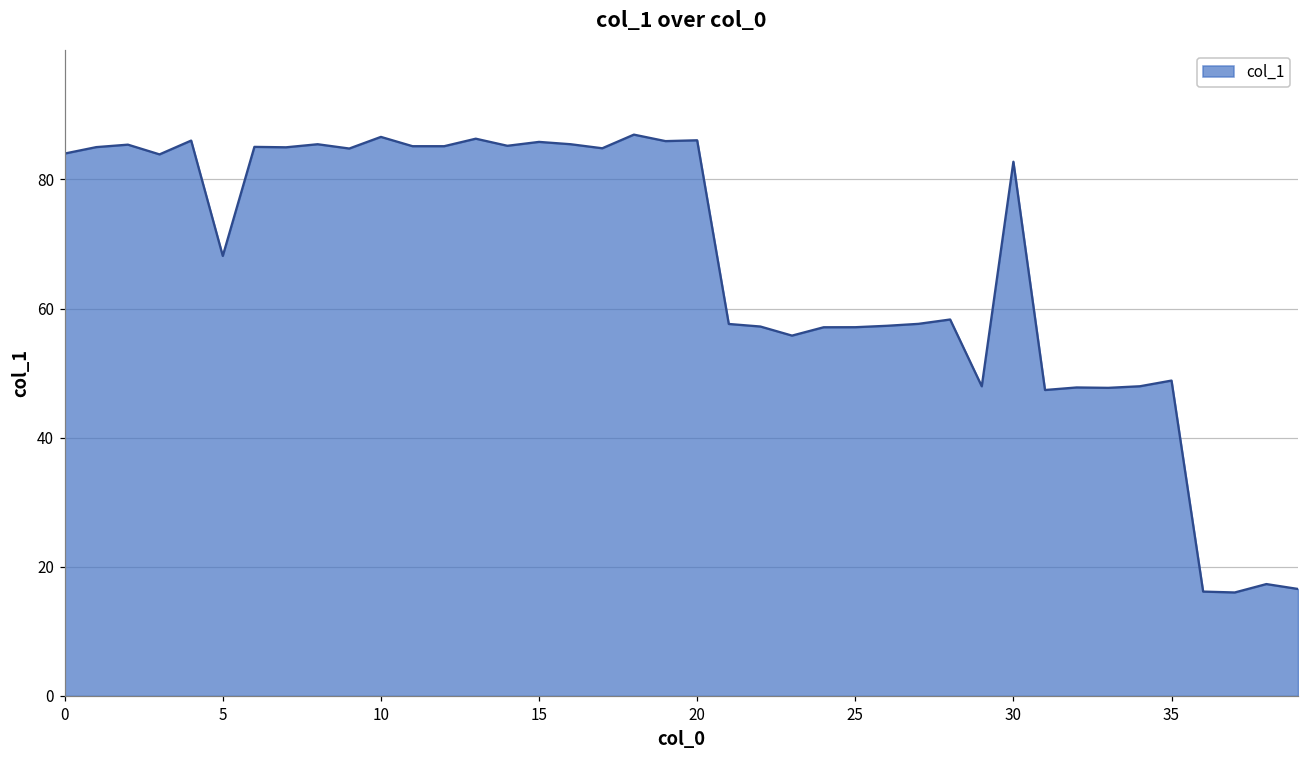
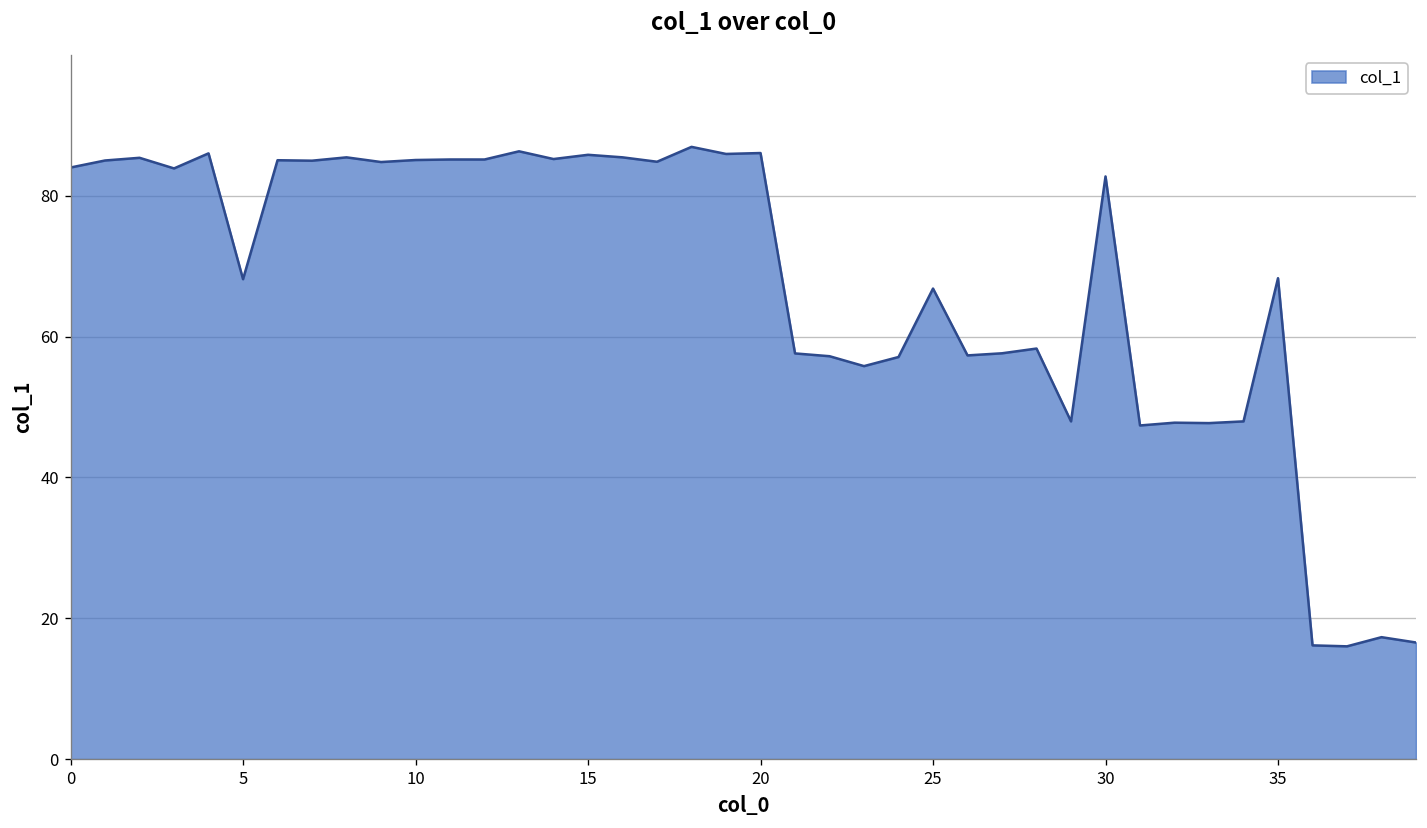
10: 87 -> 85
25: 57 -> 67
35: 49 -> 68
